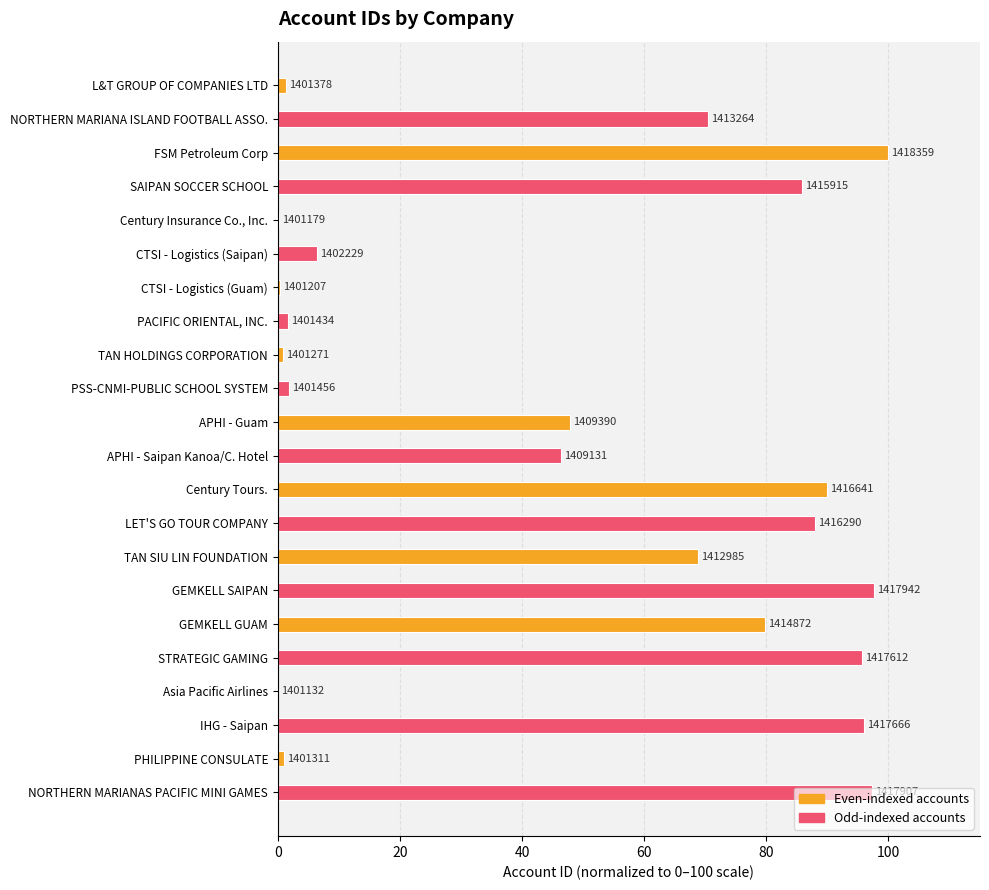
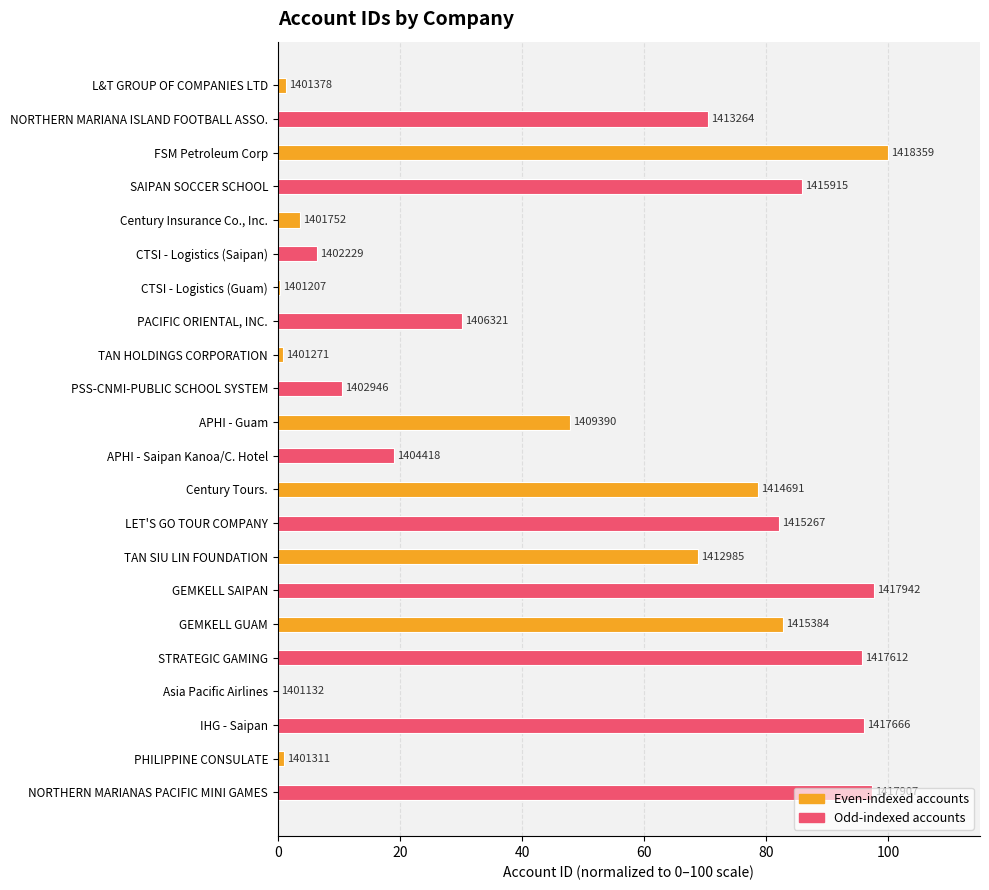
Century Insurance Co., Inc.: 1401179 -> 1401752
PACIFIC ORIENTAL, INC.: 1401434 -> 1406321
PSS-CNMI-PUBLIC SCHOOL SYSTEM: 1401456 -> 1402946
APHI - Saipan Kanoa/C. Hotel: 1409131 -> 1404418
Century Tours.: 1416641 -> 1414691
LET'S GO TOUR COMPANY: 1416290 -> 1415267
GEMKELL GUAM: 1414872 -> 1415384
